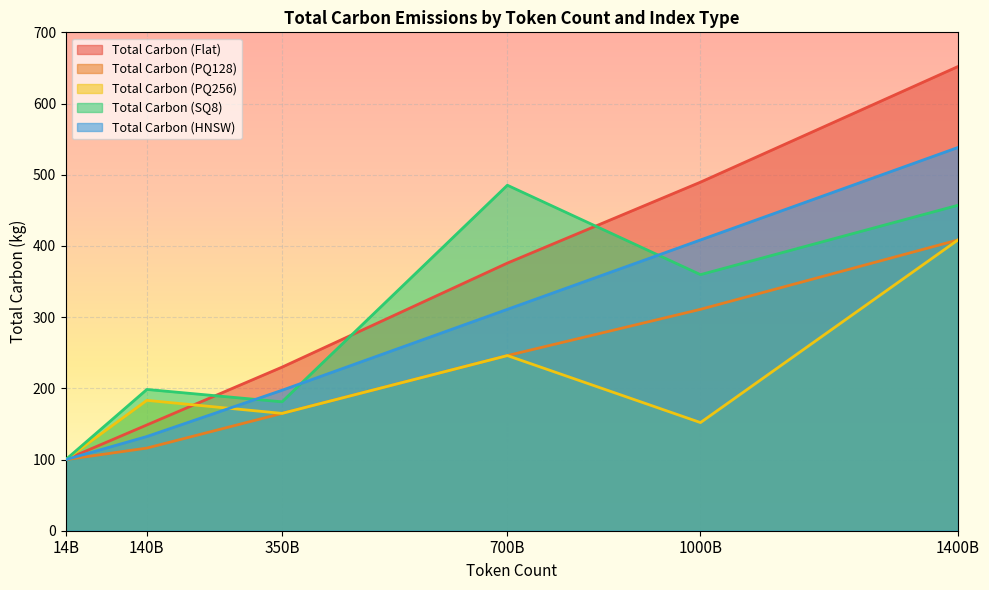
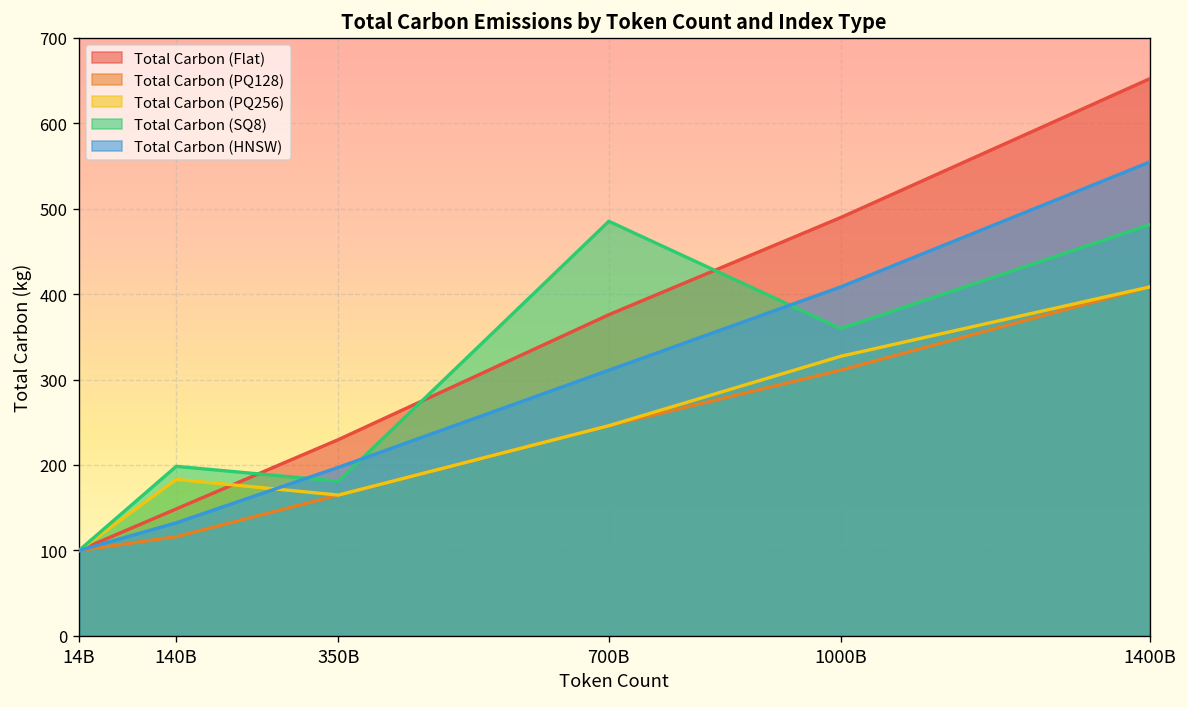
Total Carbon (PQ256), 1000B: 150 -> 330
Total Carbon (SQ8), 1400B: 460 -> 480
Total Carbon (HNSW), 1400B: 540 -> 550
